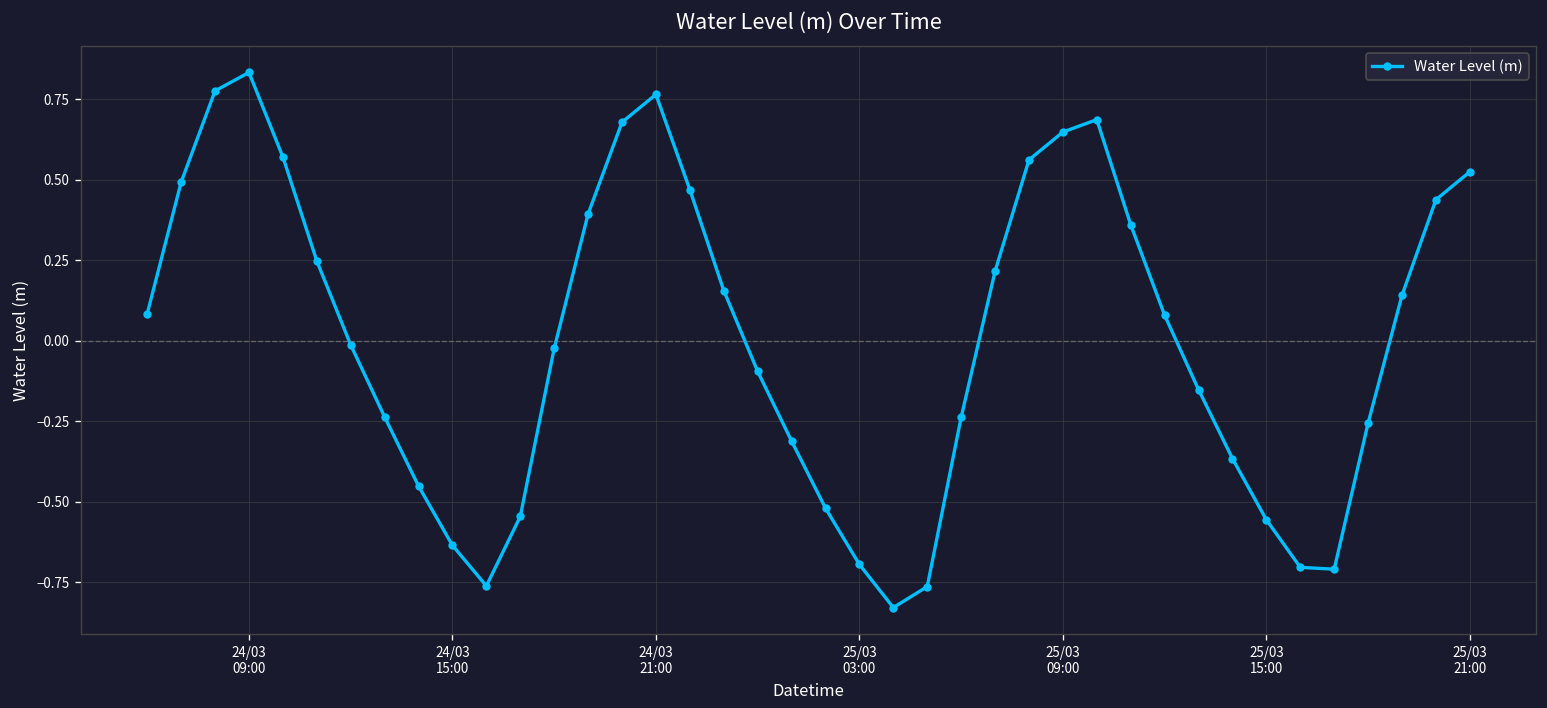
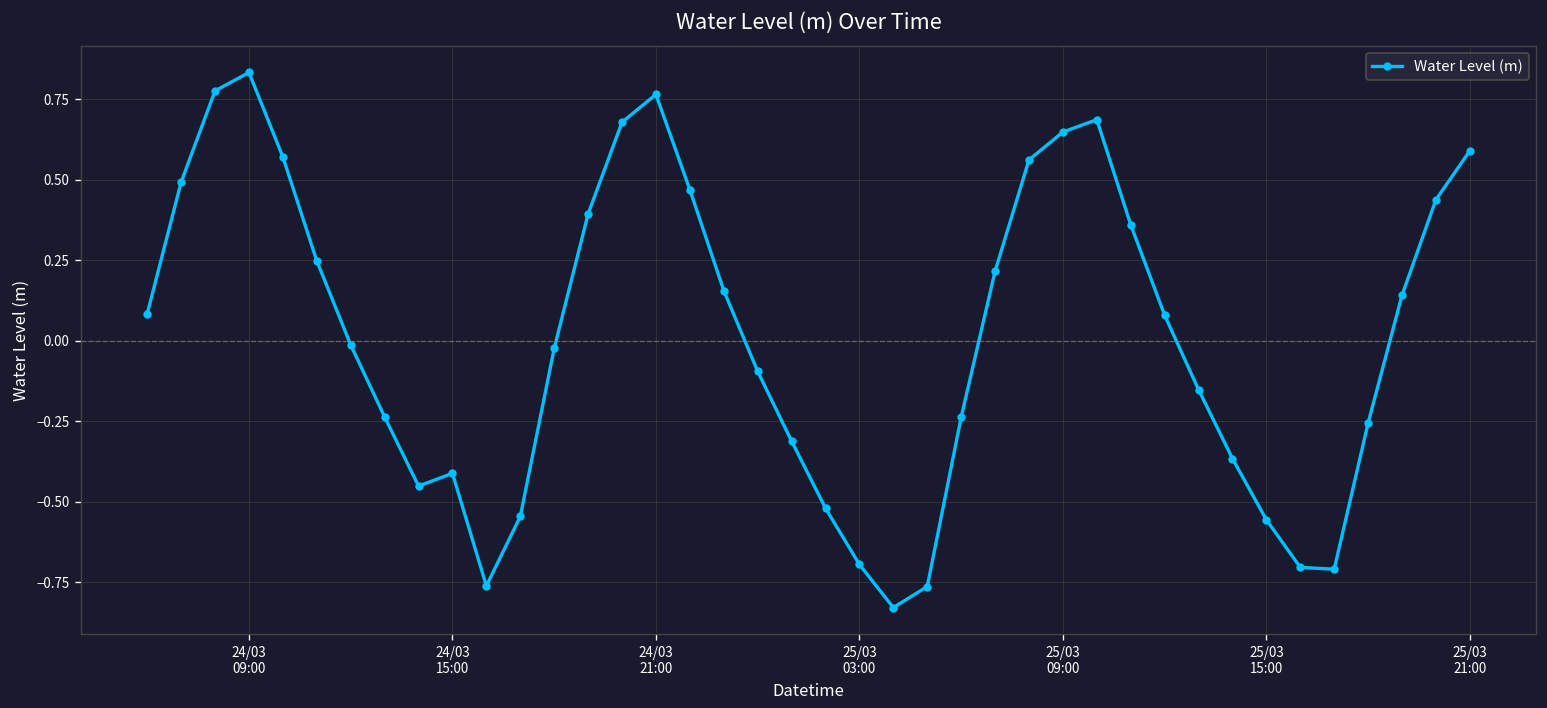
24/03 15:00: -0.64 -> -0.41
25/03 21:00: 0.52 -> 0.59
